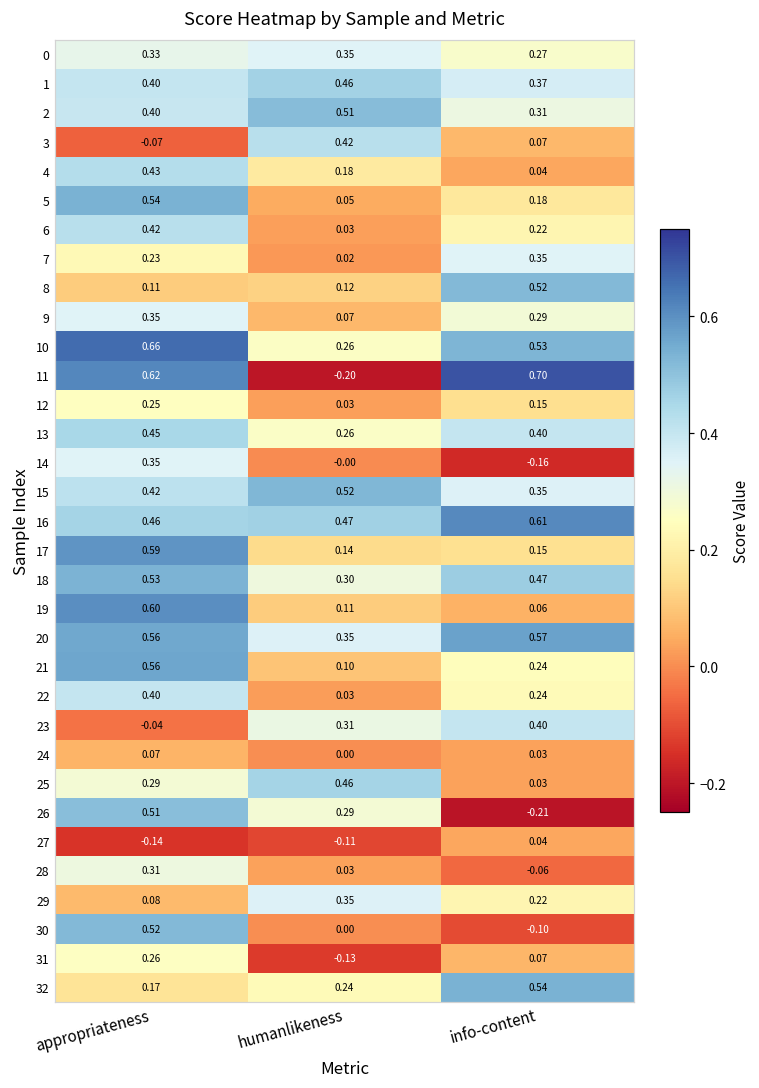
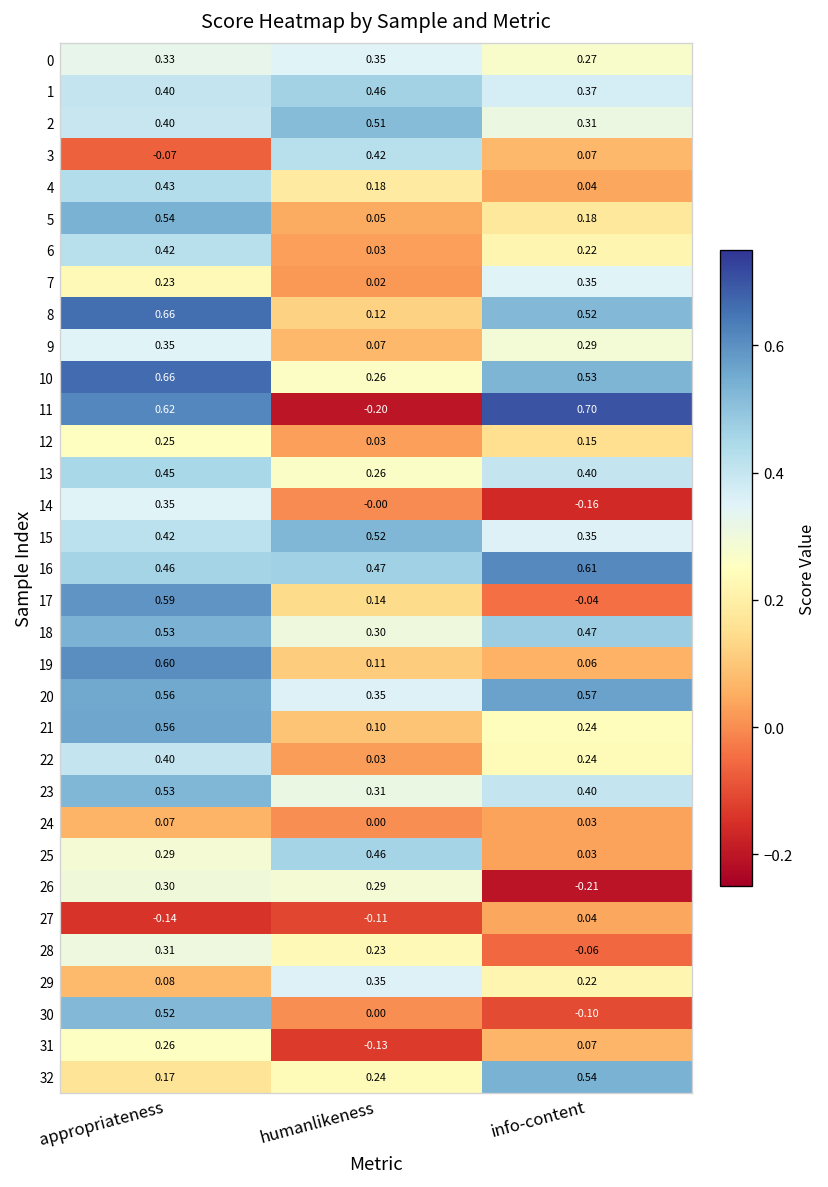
8, appropriateness: 0.11 -> 0.66
17, info-content: 0.15 -> -0.04
23, appropriateness: -0.04 -> 0.53
26, appropriateness: 0.51 -> 0.30
28, humanlikeness: 0.03 -> 0.23
